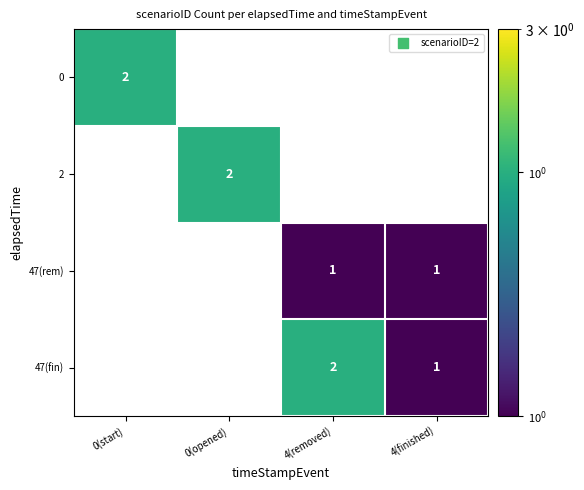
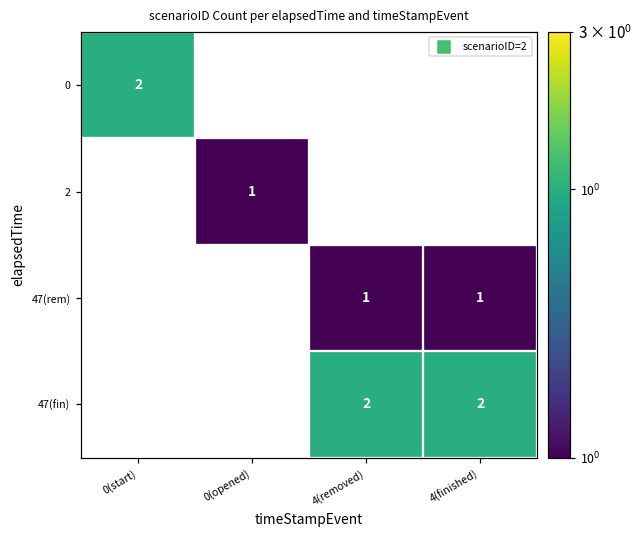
2, 0(opened): 2 -> 1
47(fin), 4(finished): 1 -> 2
